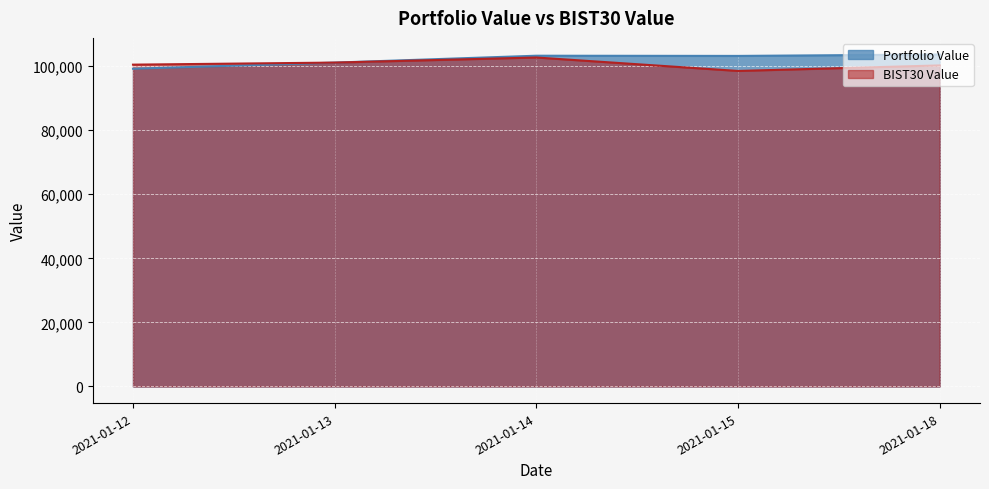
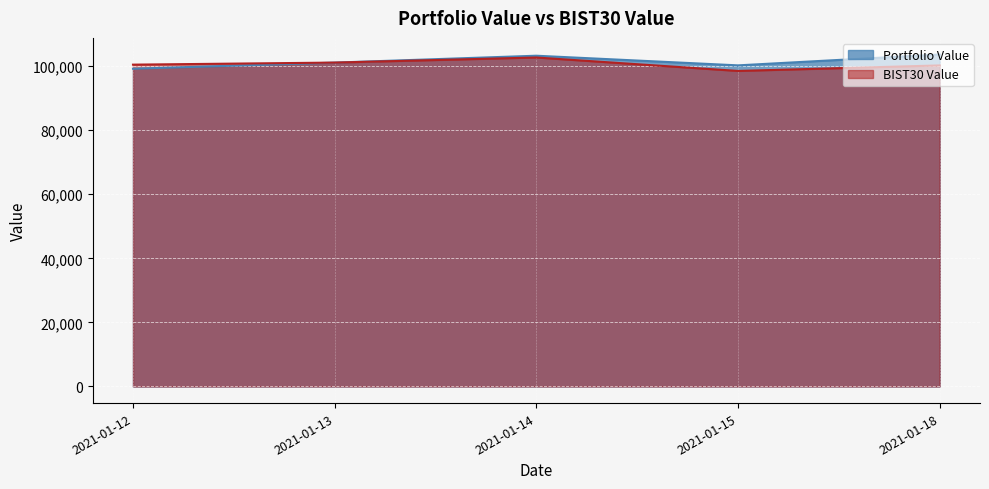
Portfolio Value, 2021-01-15: 103,000 -> 100,000
